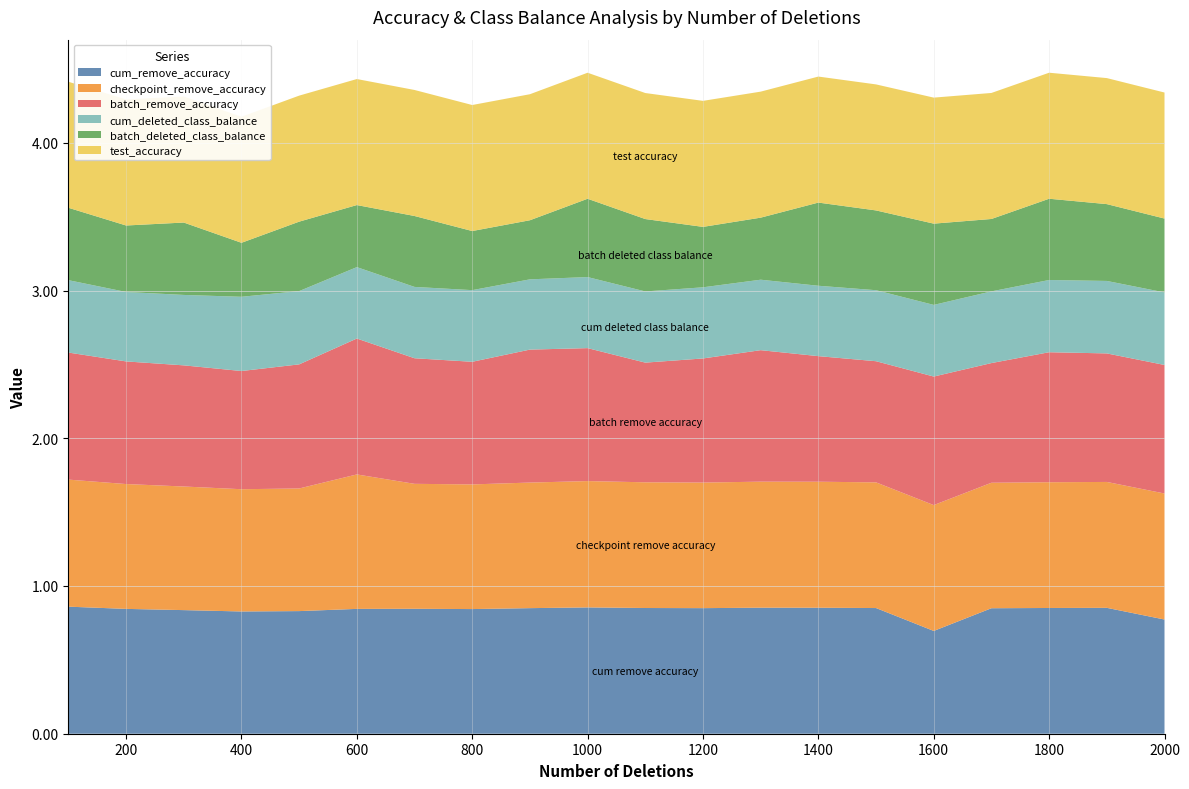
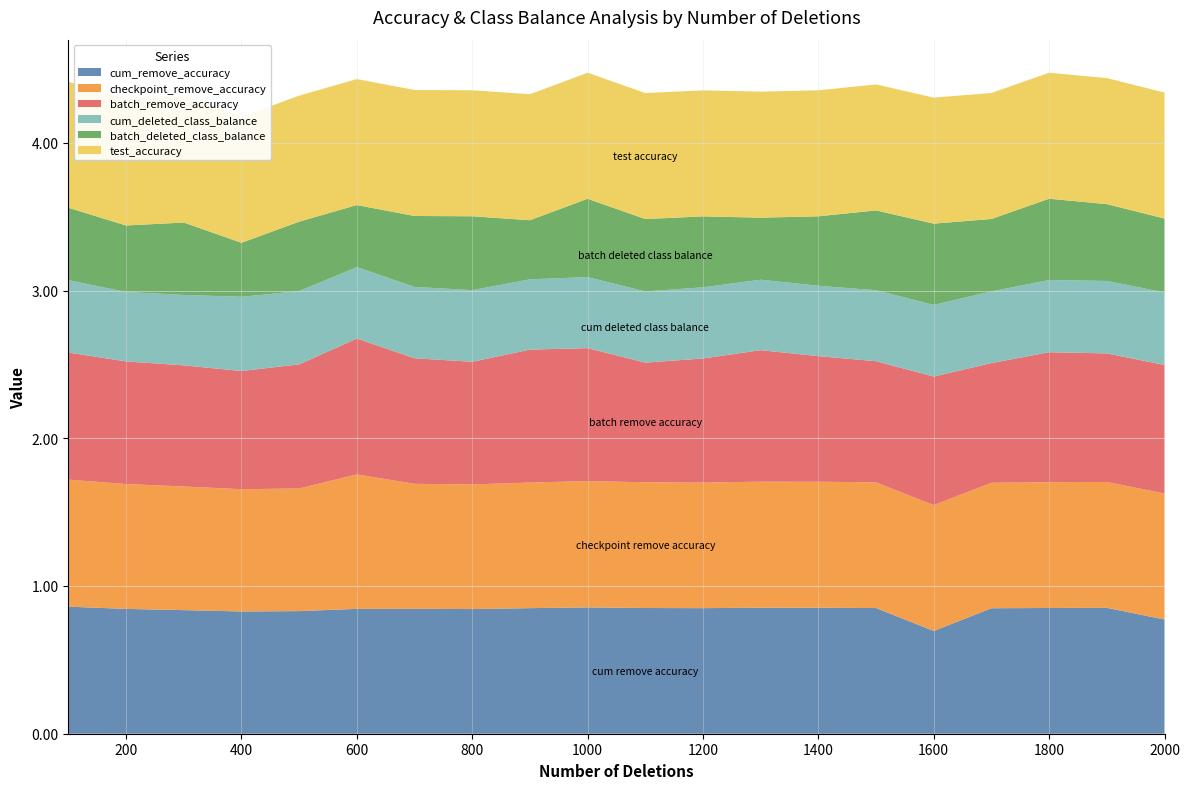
batch_deleted_class_balance, 800: 0.4 -> 0.5
batch_deleted_class_balance, 1200: 0.41 -> 0.48
batch_deleted_class_balance, 1400: 0.56 -> 0.47
